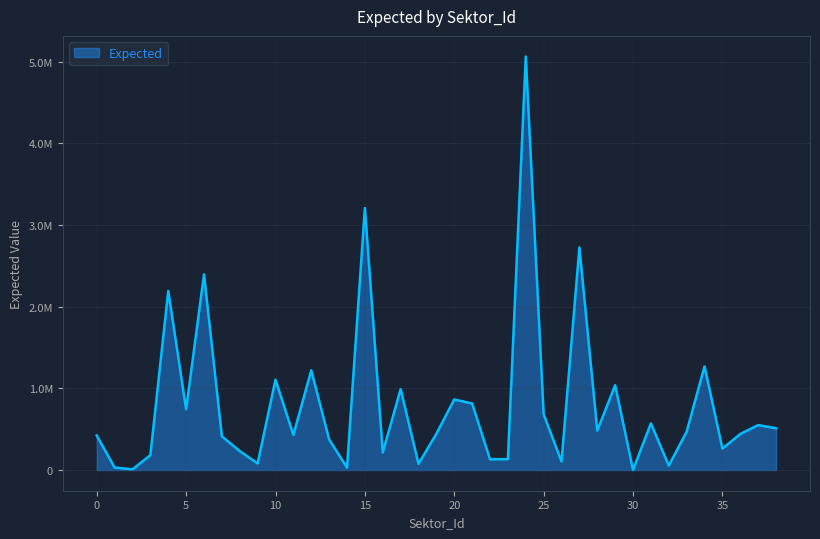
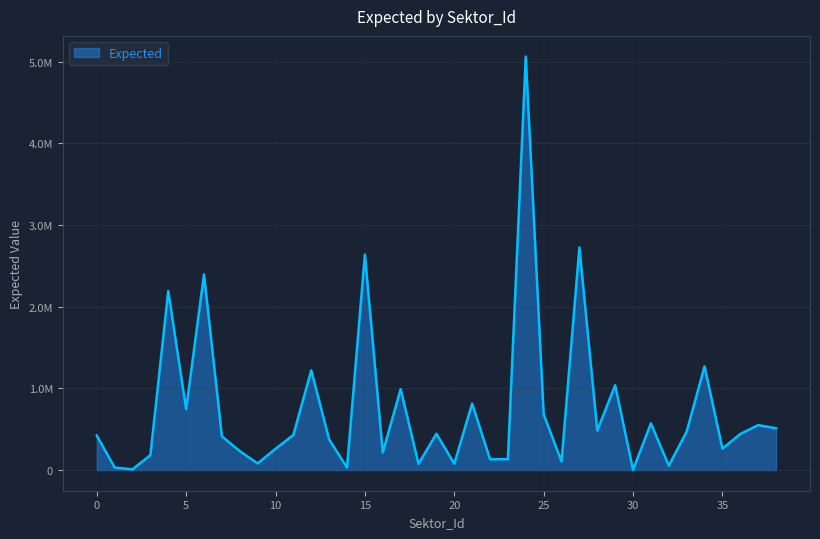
10: 1100000 -> 300000
15: 3200000 -> 2600000
20: 900000 -> 100000
